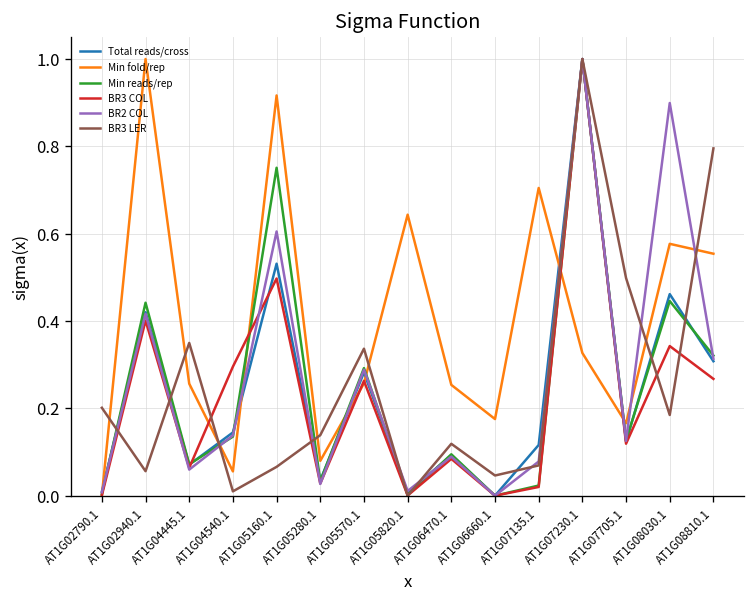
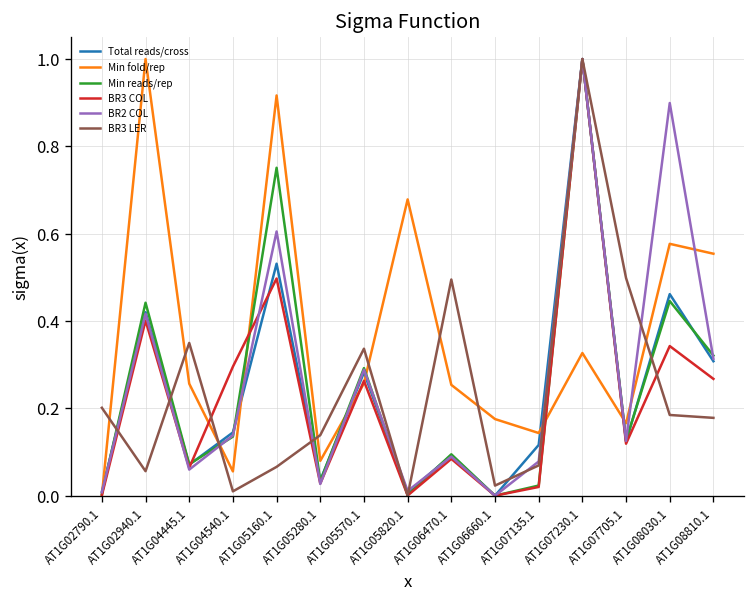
Min fold/rep, AT1G05820.1: 0.64 -> 0.68
BR3 LER, AT1G06470.1: 0.12 -> 0.50
BR3 LER, AT1G06660.1: 0.05 -> 0.02
Min fold/rep, AT1G07135.1: 0.70 -> 0.14
BR3 LER, AT1G08810.1: 0.80 -> 0.18
